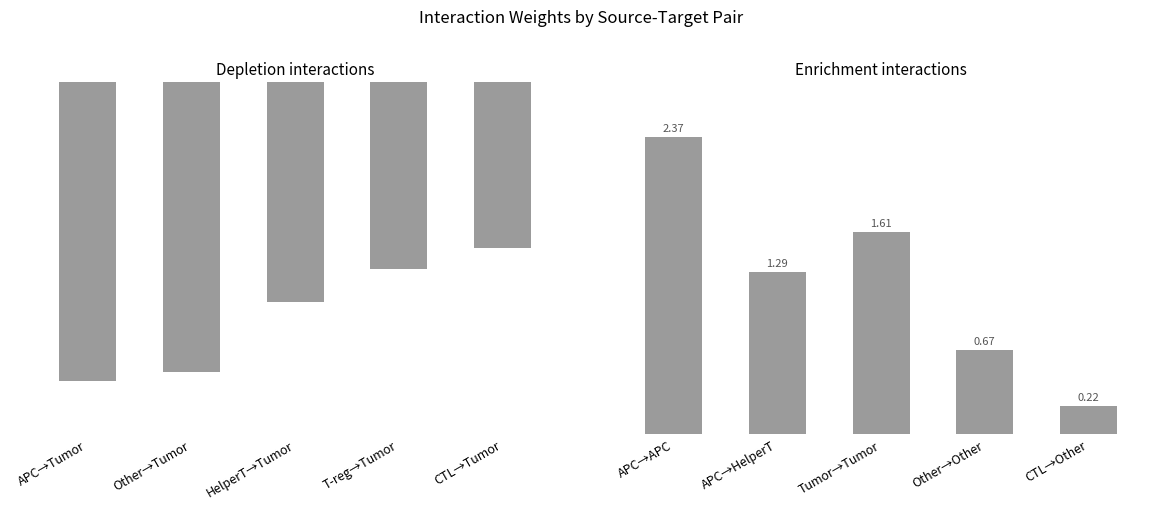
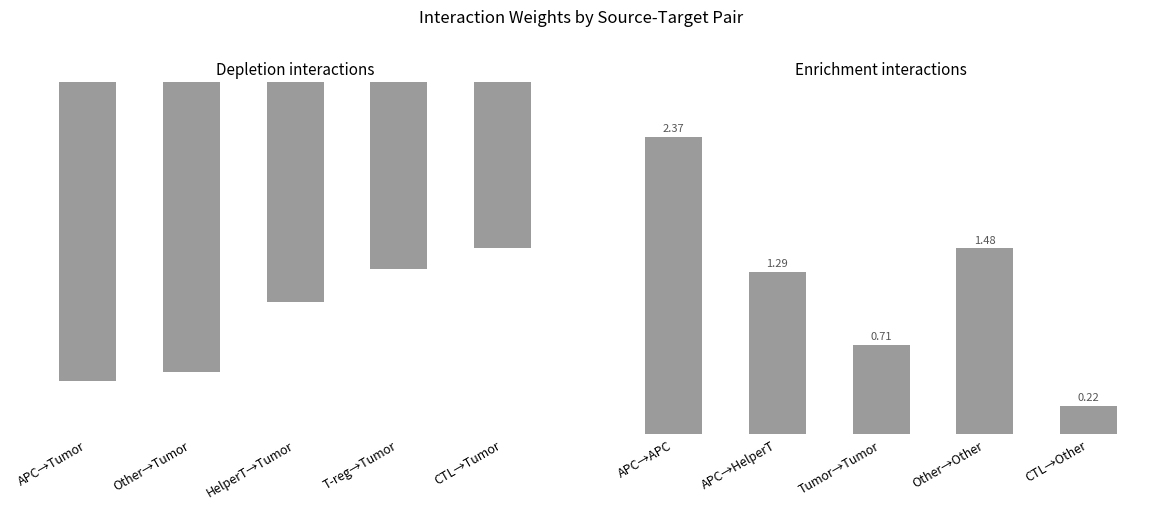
Enrichment interactions, Tumor→Tumor: 1.61 -> 0.71
Enrichment interactions, Other→Other: 0.67 -> 1.48
